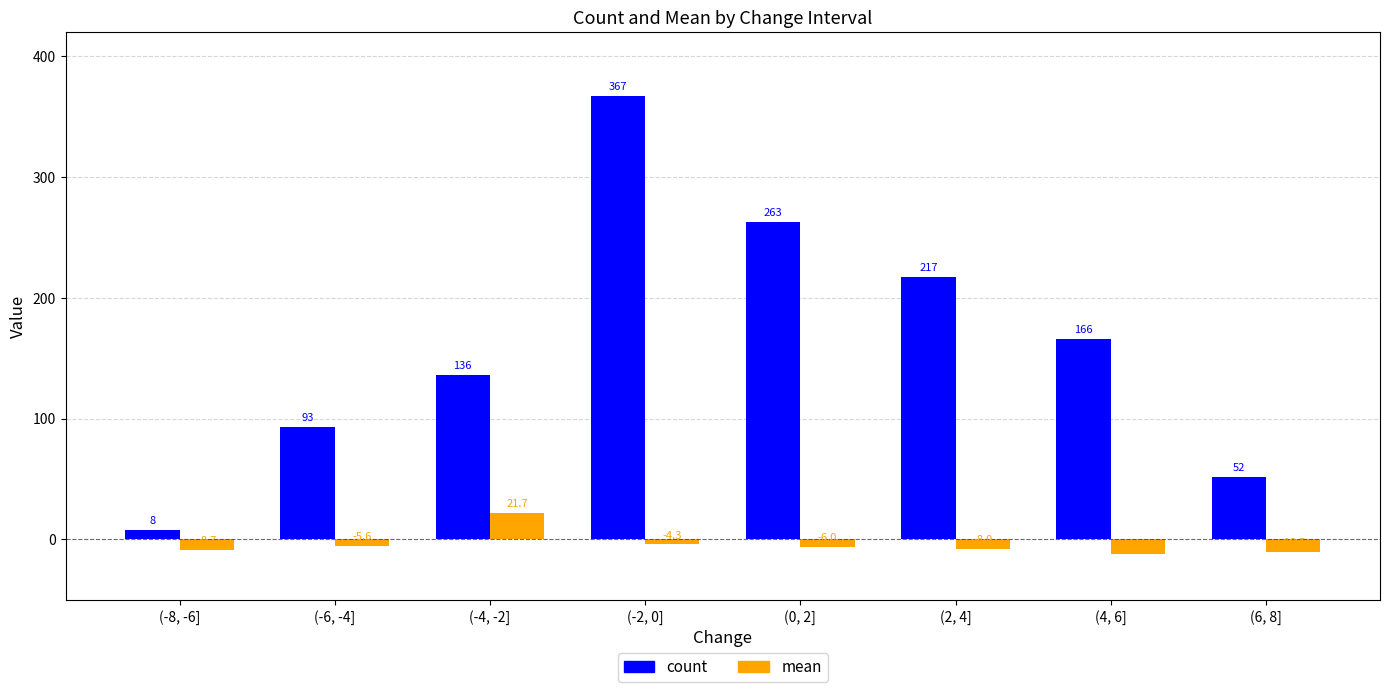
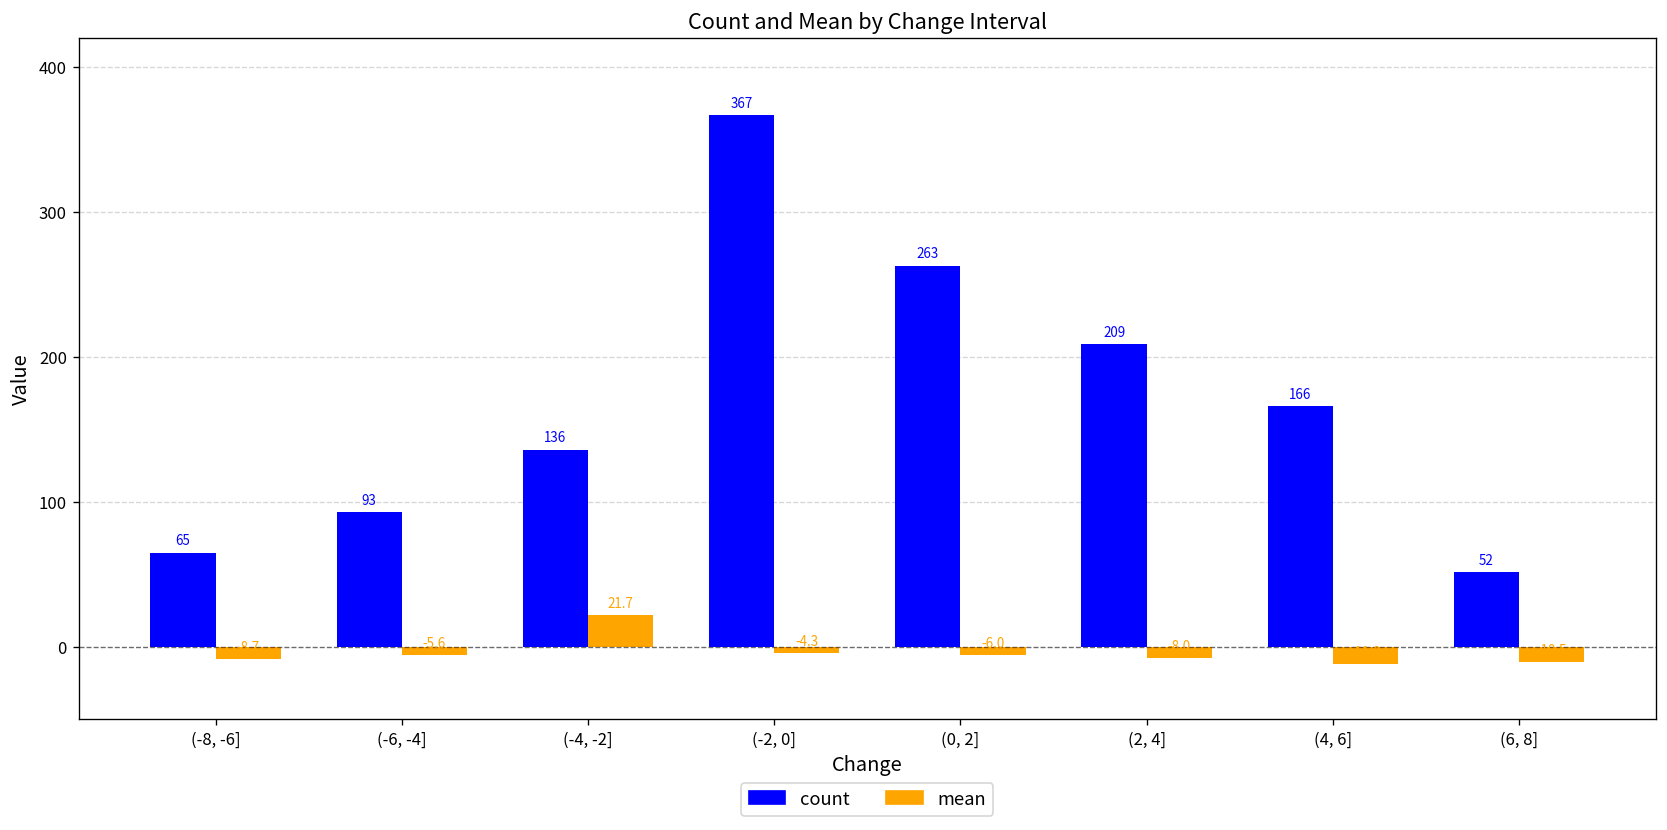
count, (-8, -6]: 8 -> 65
count, (2, 4]: 217 -> 209
